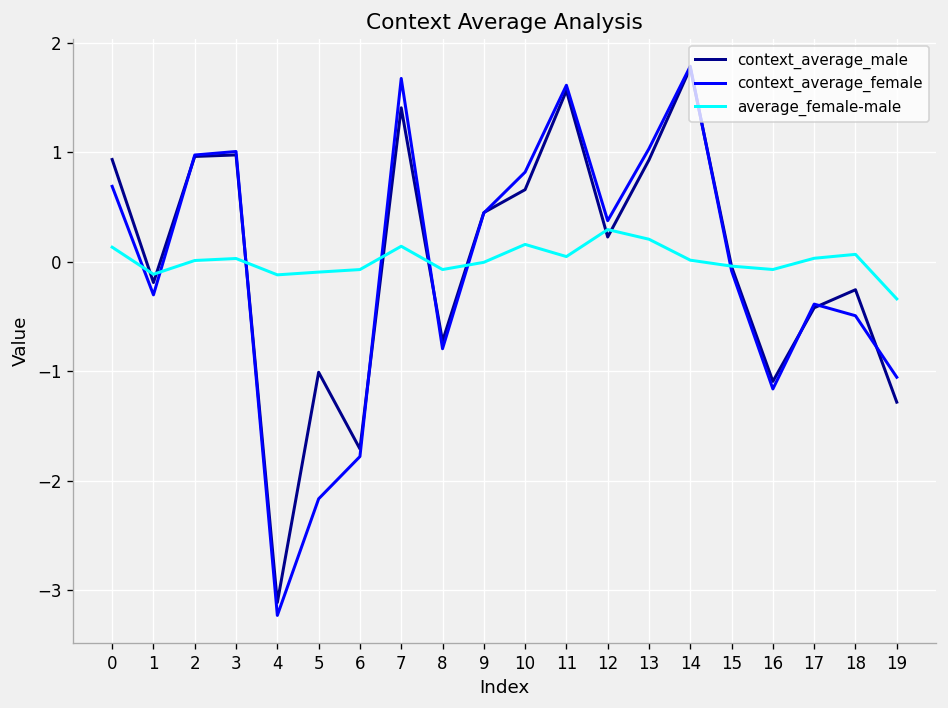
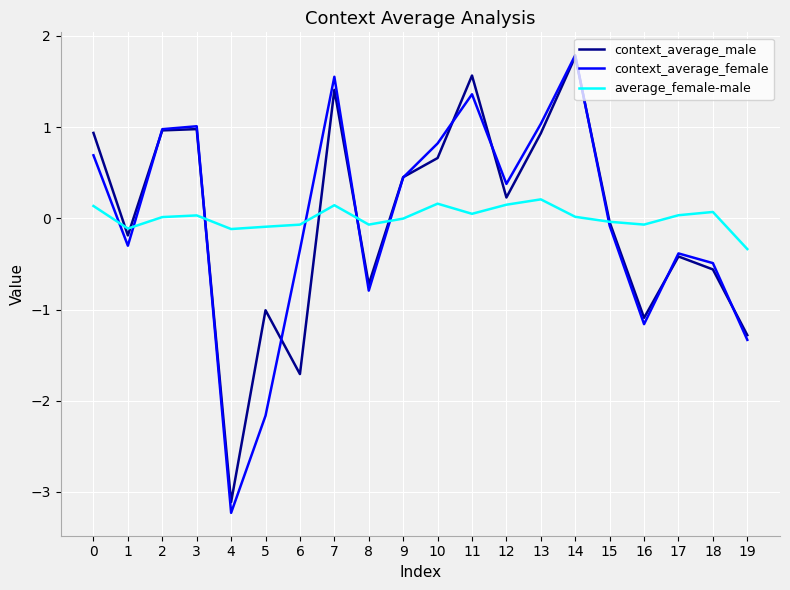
context_average_female, 6: -1.8 -> -0.3
context_average_female, 7: 1.7 -> 1.6
context_average_female, 11: 1.6 -> 1.4
average_female-male, 12: 0.3 -> 0.1
context_average_male, 18: -0.3 -> -0.6
context_average_female, 19: -1.1 -> -1.3
